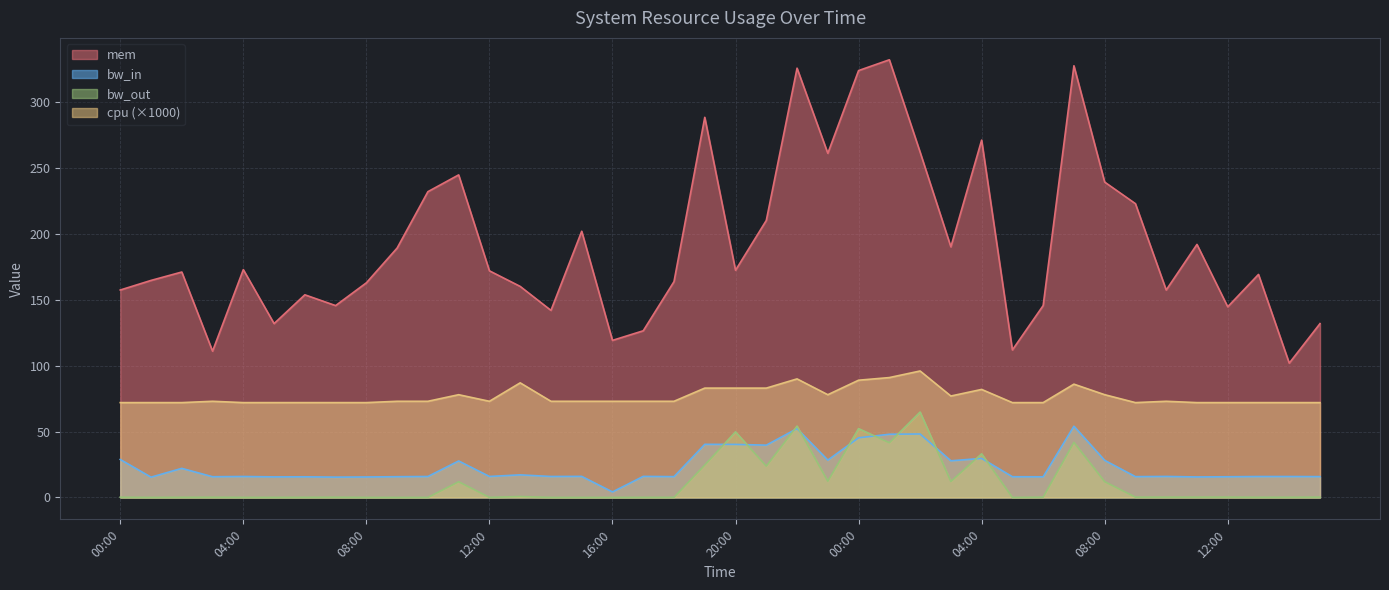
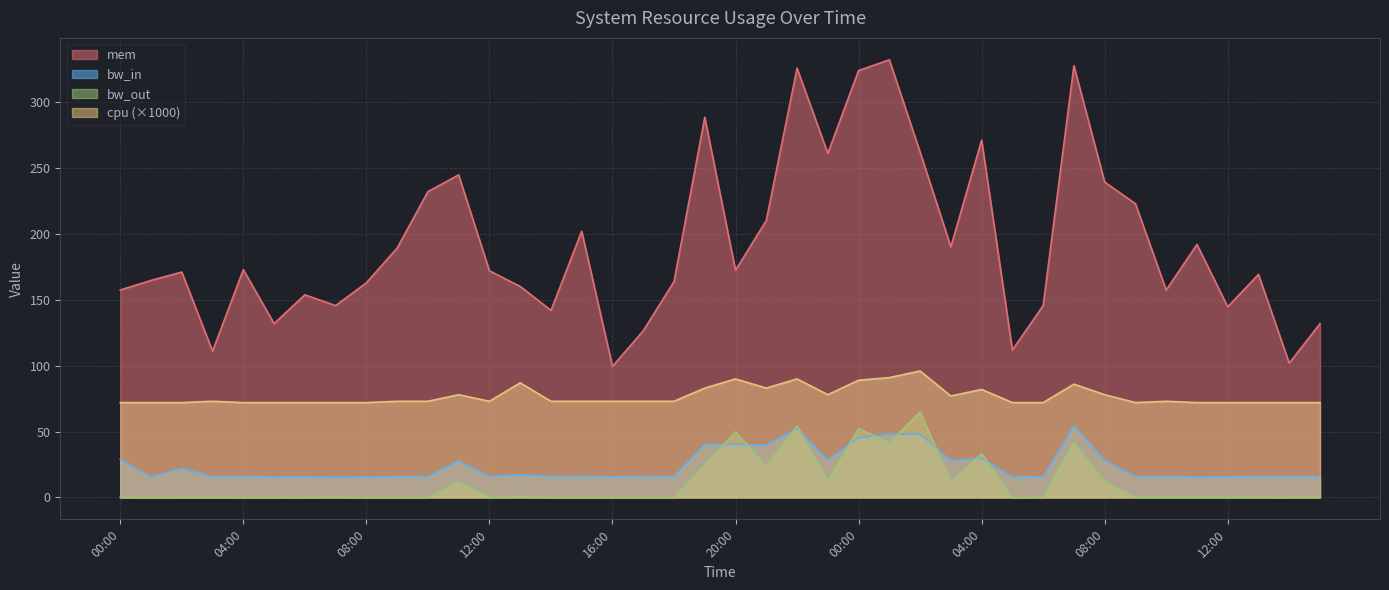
mem, 16:00: 119 -> 99
bw_in, 16:00: 4 -> 16
cpu (×1000), 20:00: 83 -> 90
